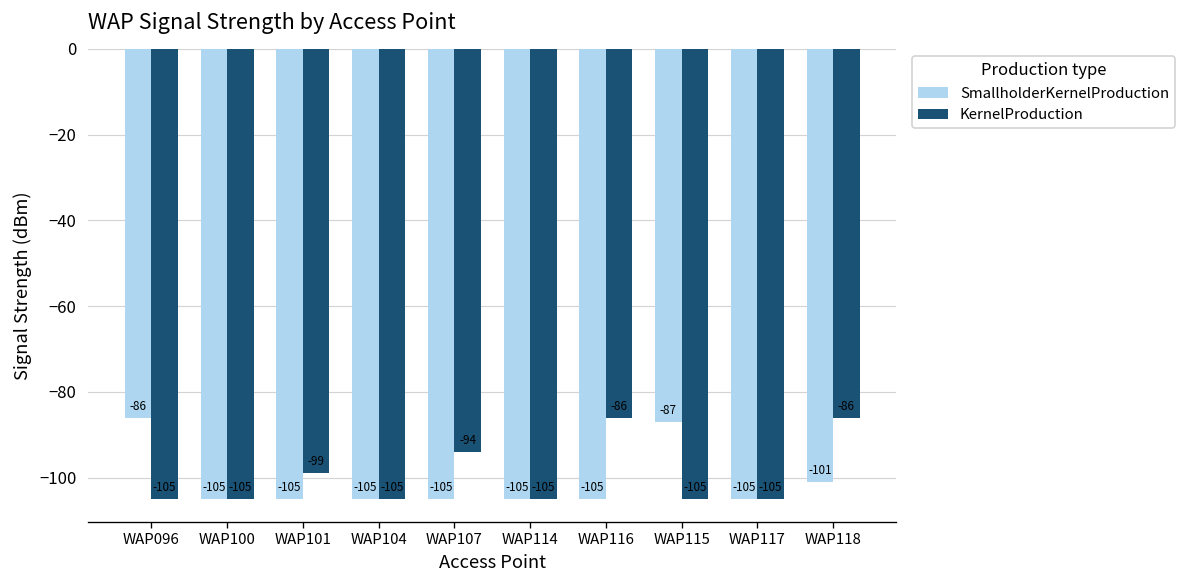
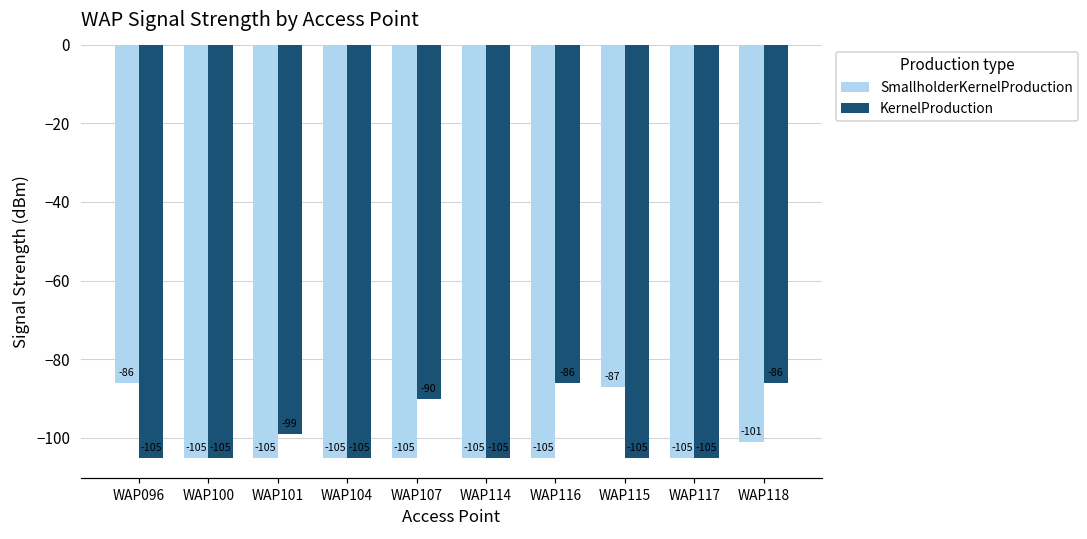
KernelProduction, WAP107: -94 -> -90
